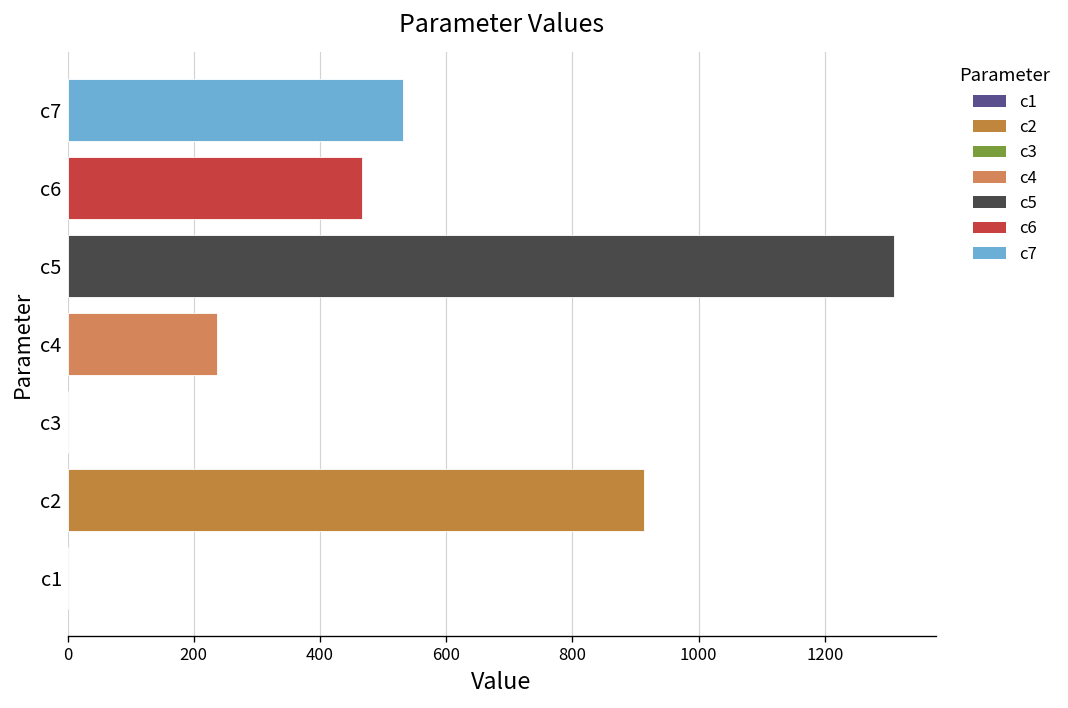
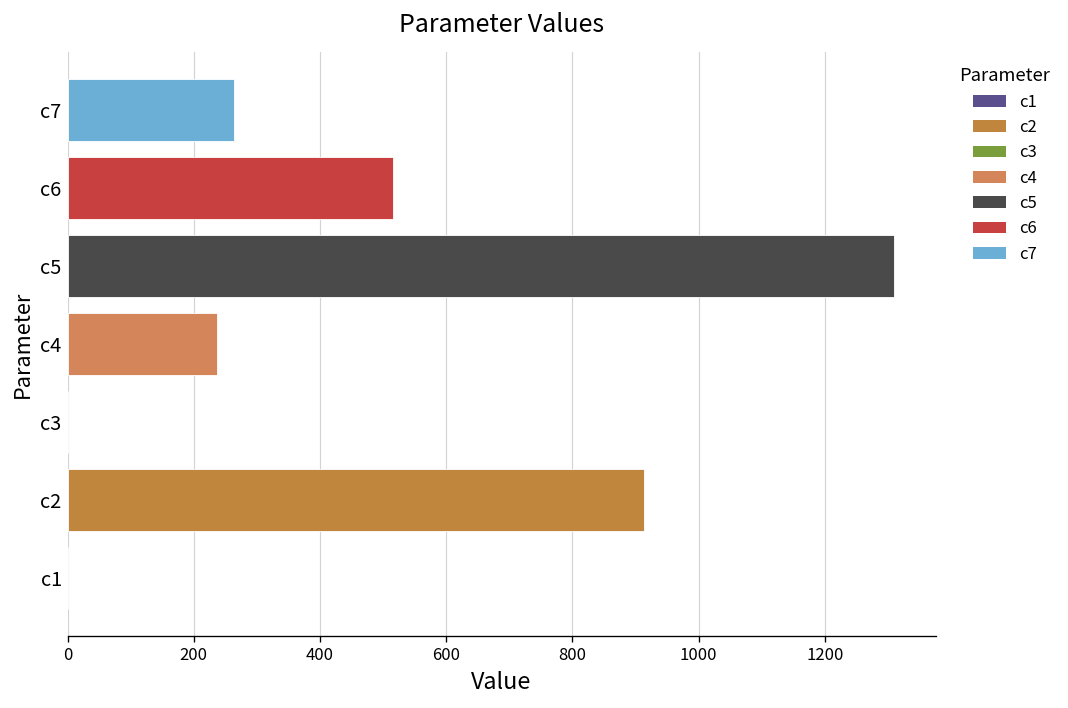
c7: 530 -> 260
c6: 470 -> 520
